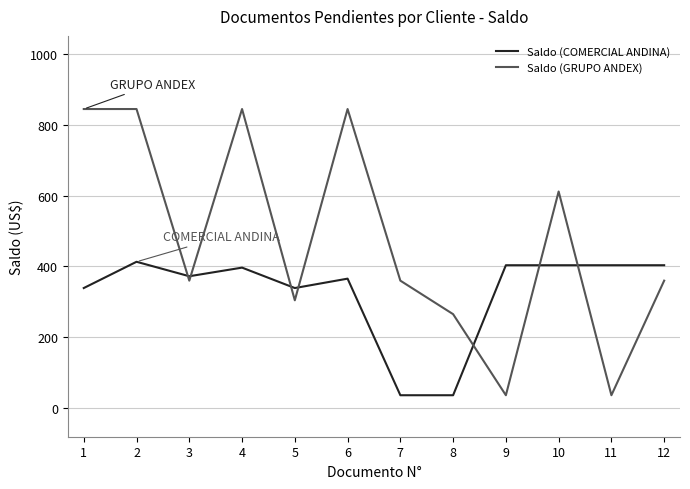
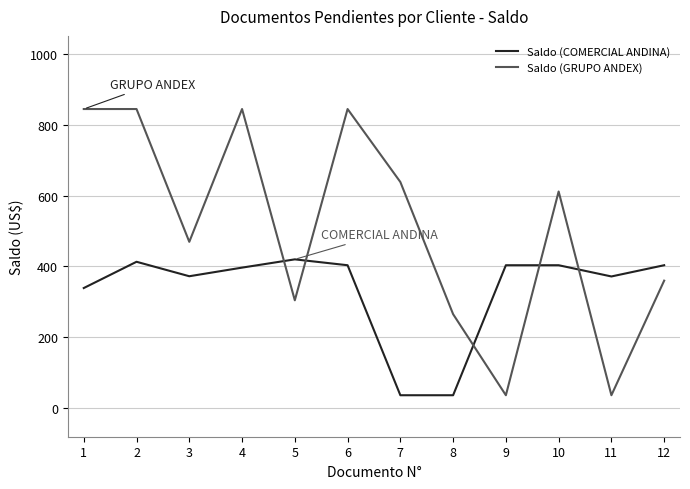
Saldo (GRUPO ANDEX), 3: 360 -> 470
Saldo (COMERCIAL ANDINA), 5: 340 -> 420
Saldo (COMERCIAL ANDINA), 6: 370 -> 400
Saldo (GRUPO ANDEX), 7: 360 -> 640
Saldo (COMERCIAL ANDINA), 11: 400 -> 370
